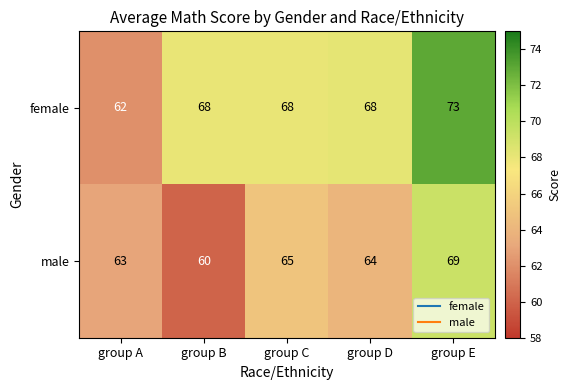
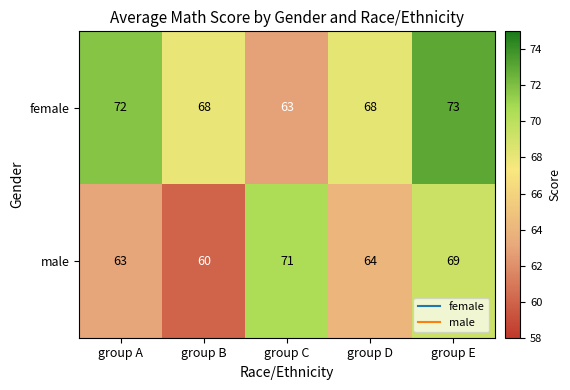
female, group A: 62 -> 72
female, group C: 68 -> 63
male, group C: 65 -> 71
